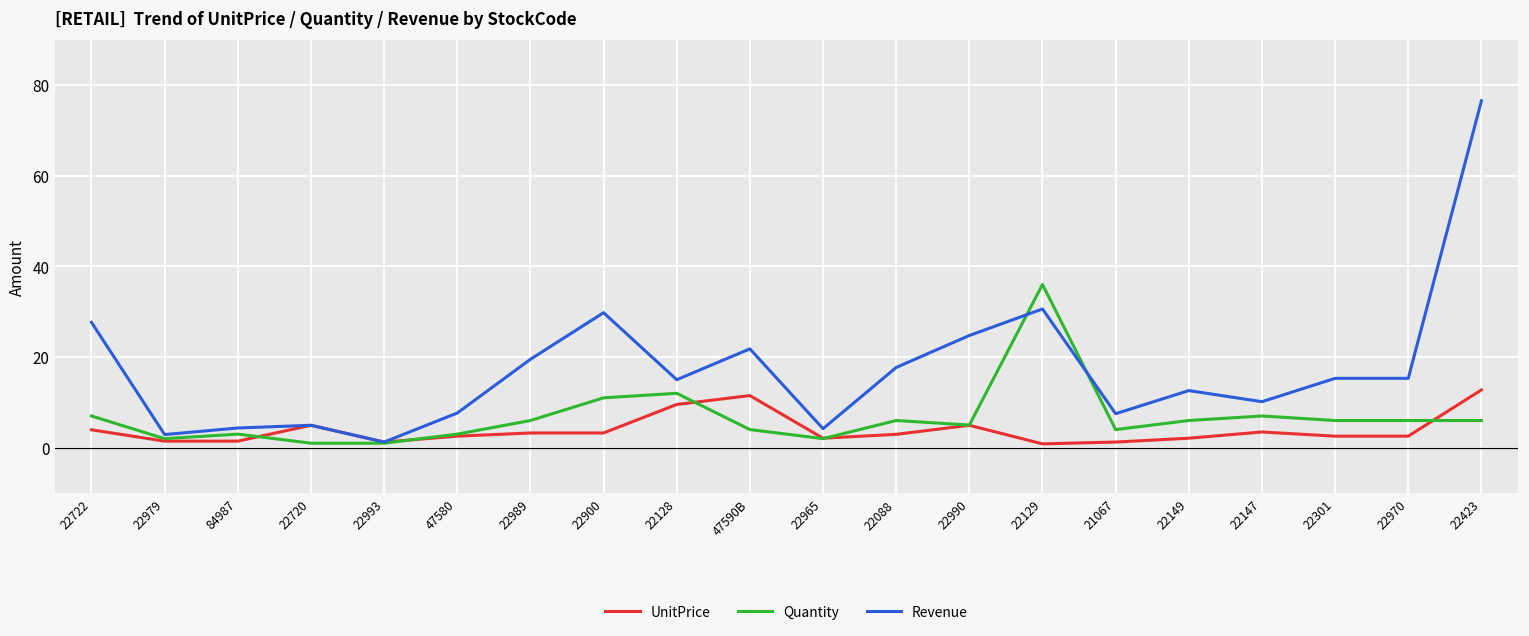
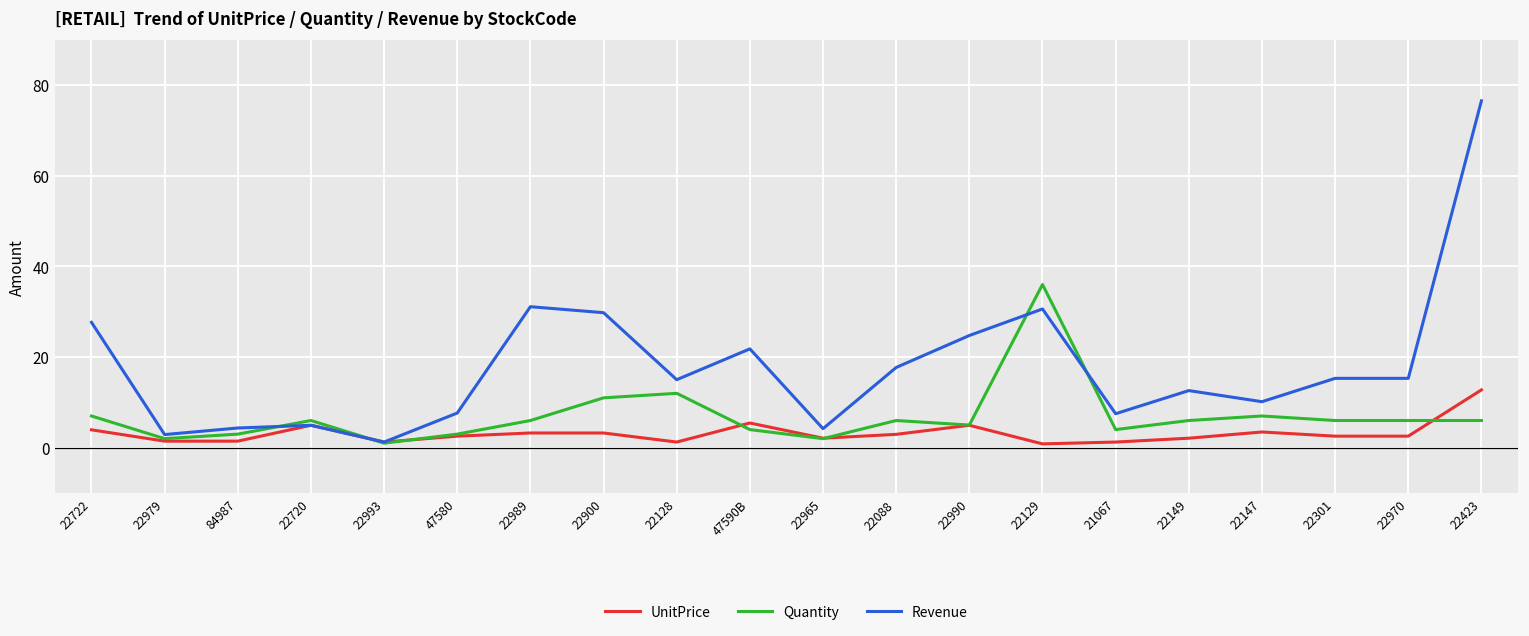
Quantity, 22720: 1 -> 6
Revenue, 22989: 20 -> 31
UnitPrice, 22128: 10 -> 1
UnitPrice, 47590B: 12 -> 5
